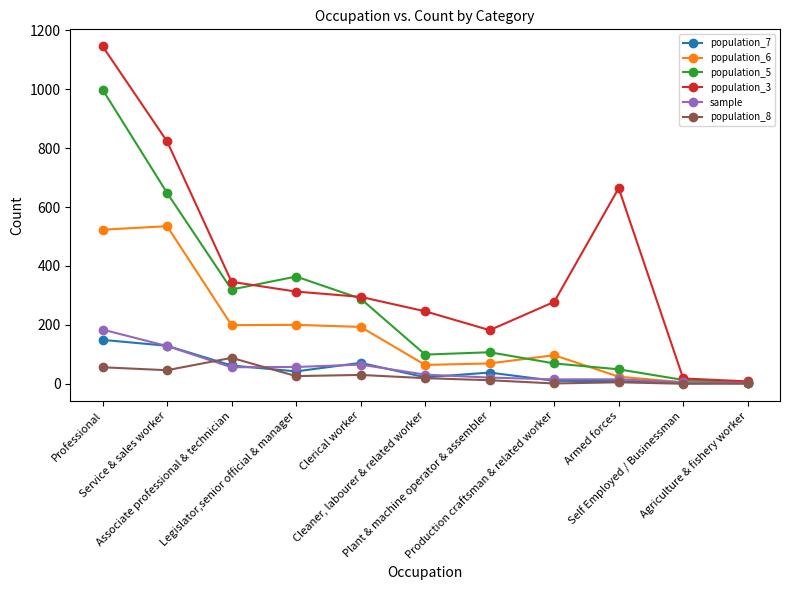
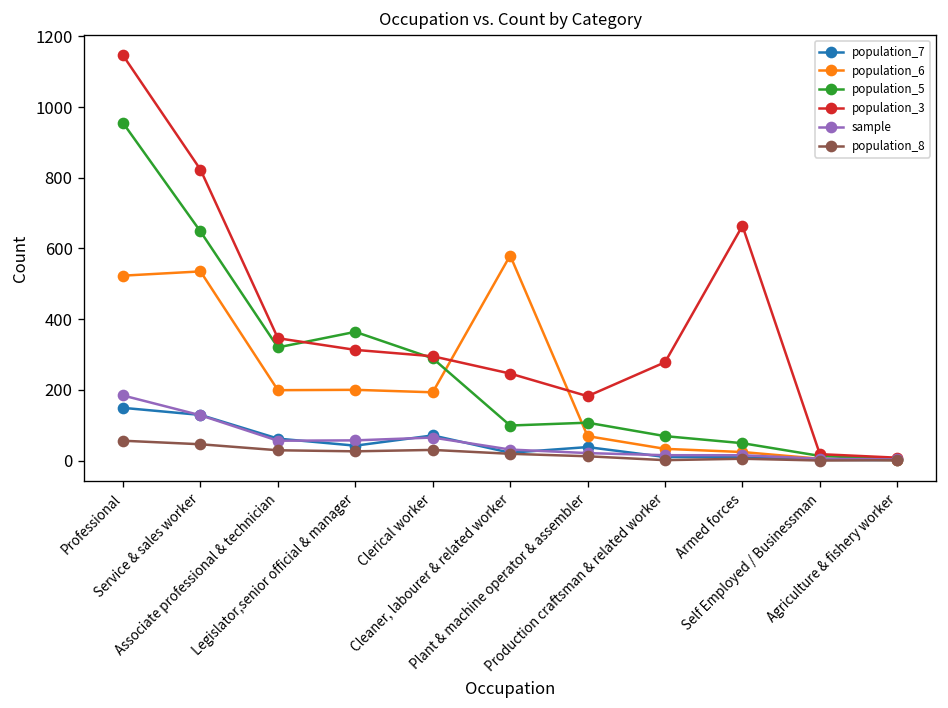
population_5, Professional: 1000 -> 960
population_8, Associate professional & technician: 90 -> 30
population_6, Cleaner, labourer & related worker: 60 -> 580
population_6, Production craftsman & related worker: 100 -> 30
